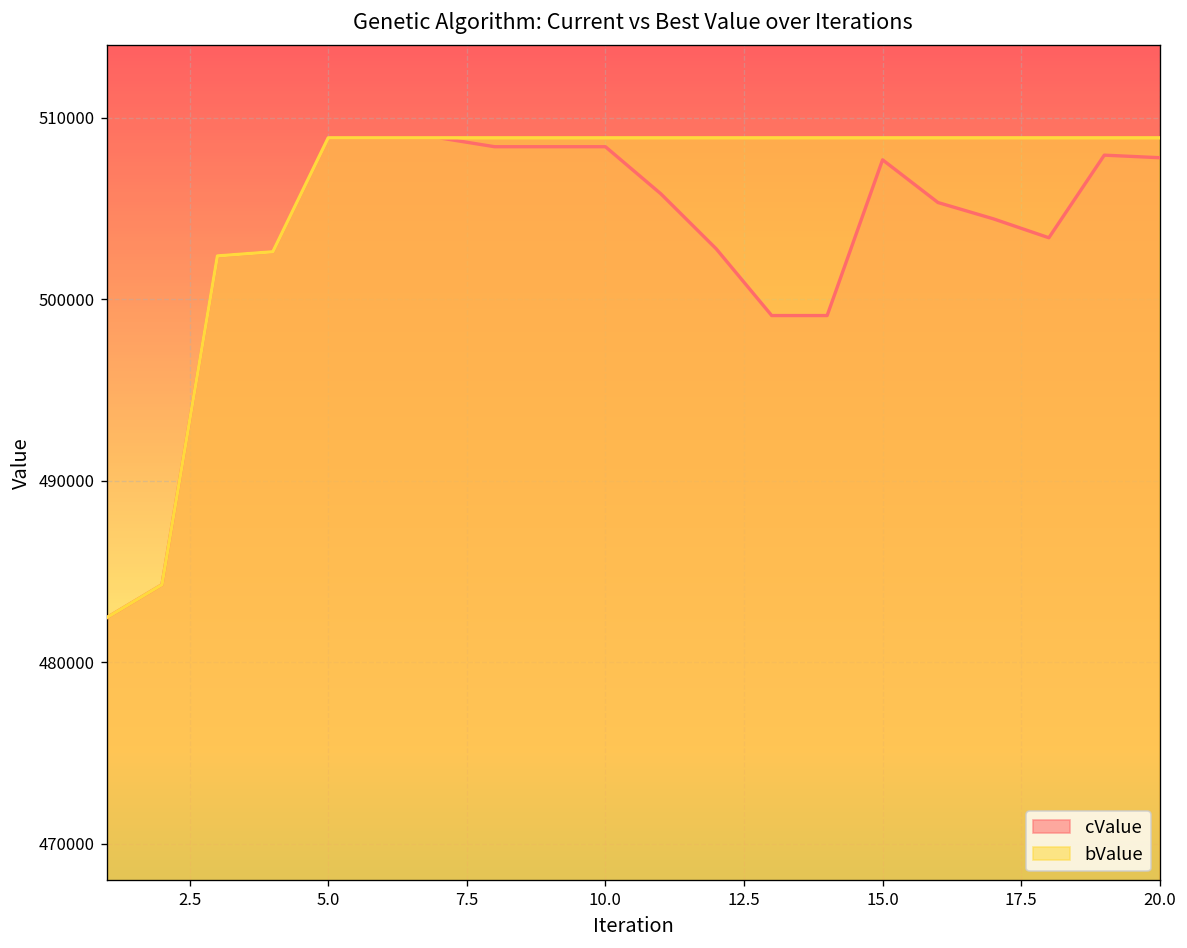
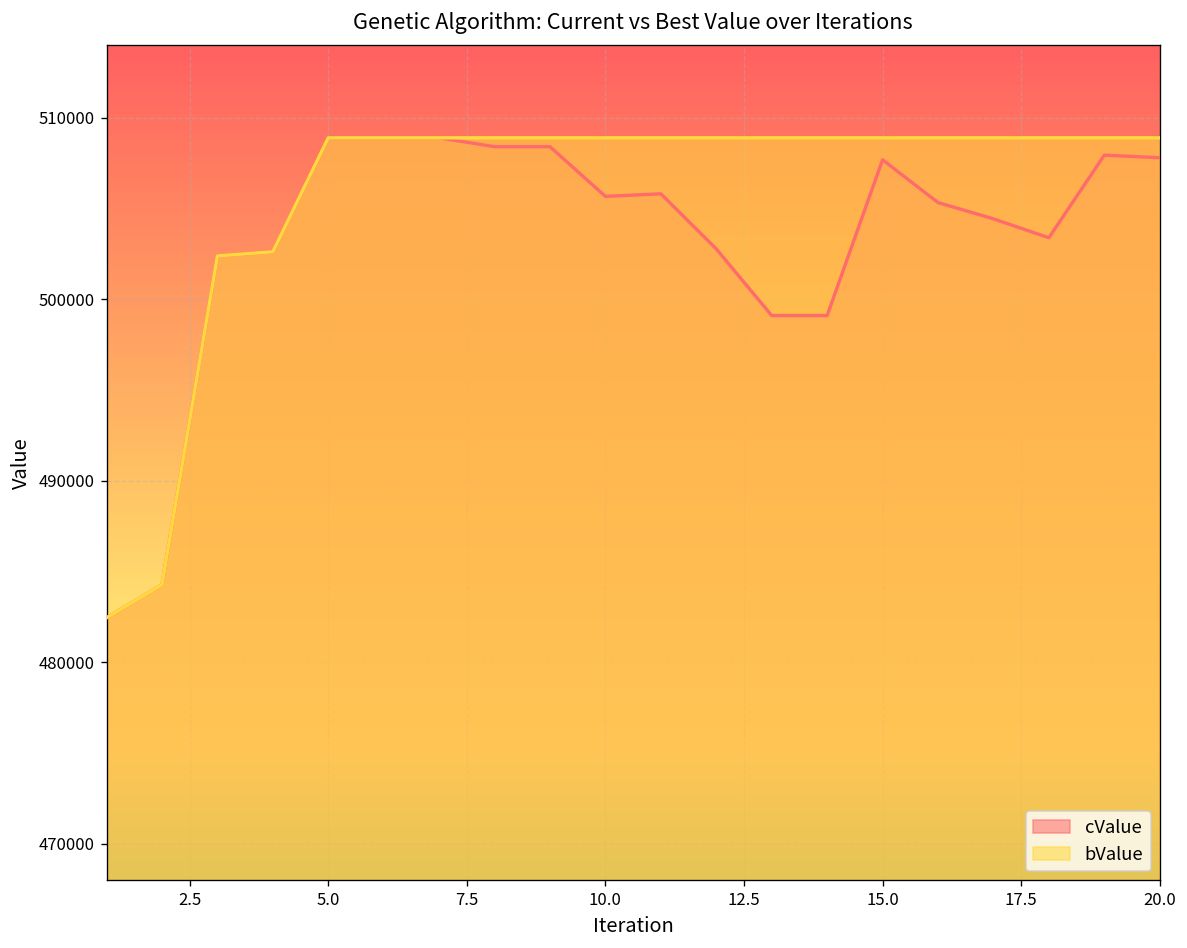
cValue, 10.0: 508400 -> 505700
